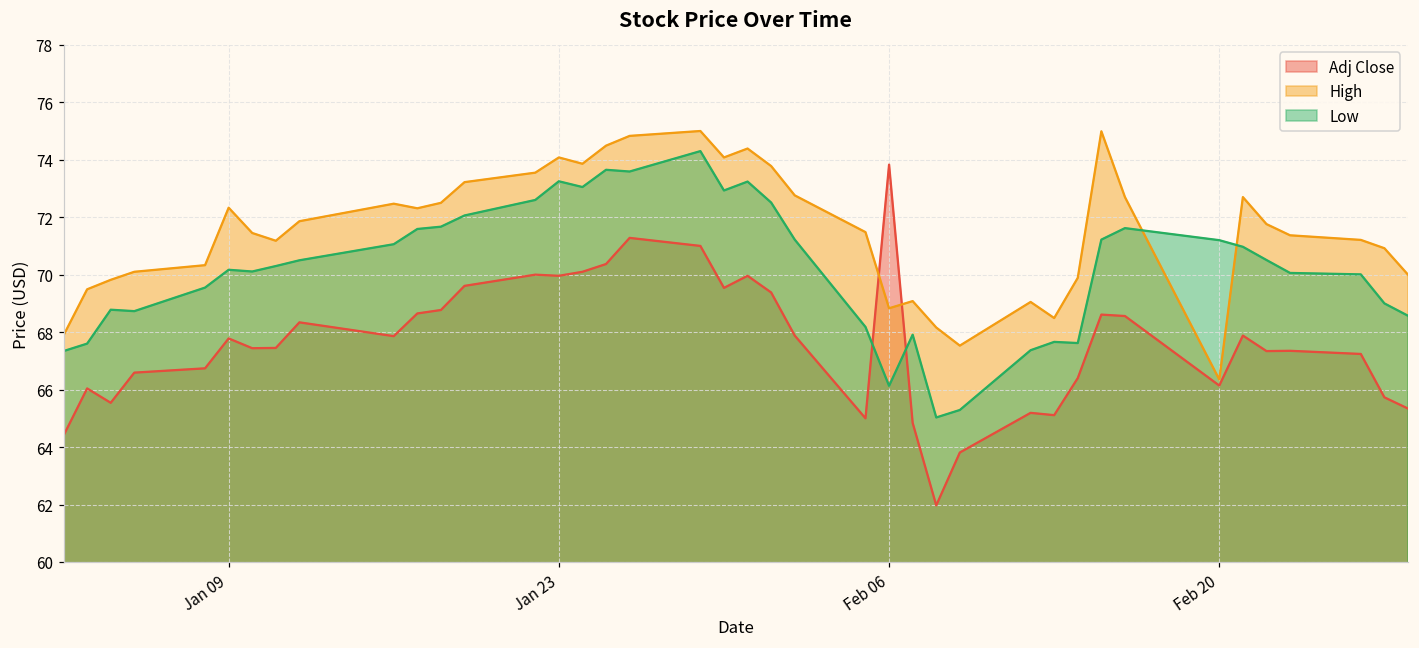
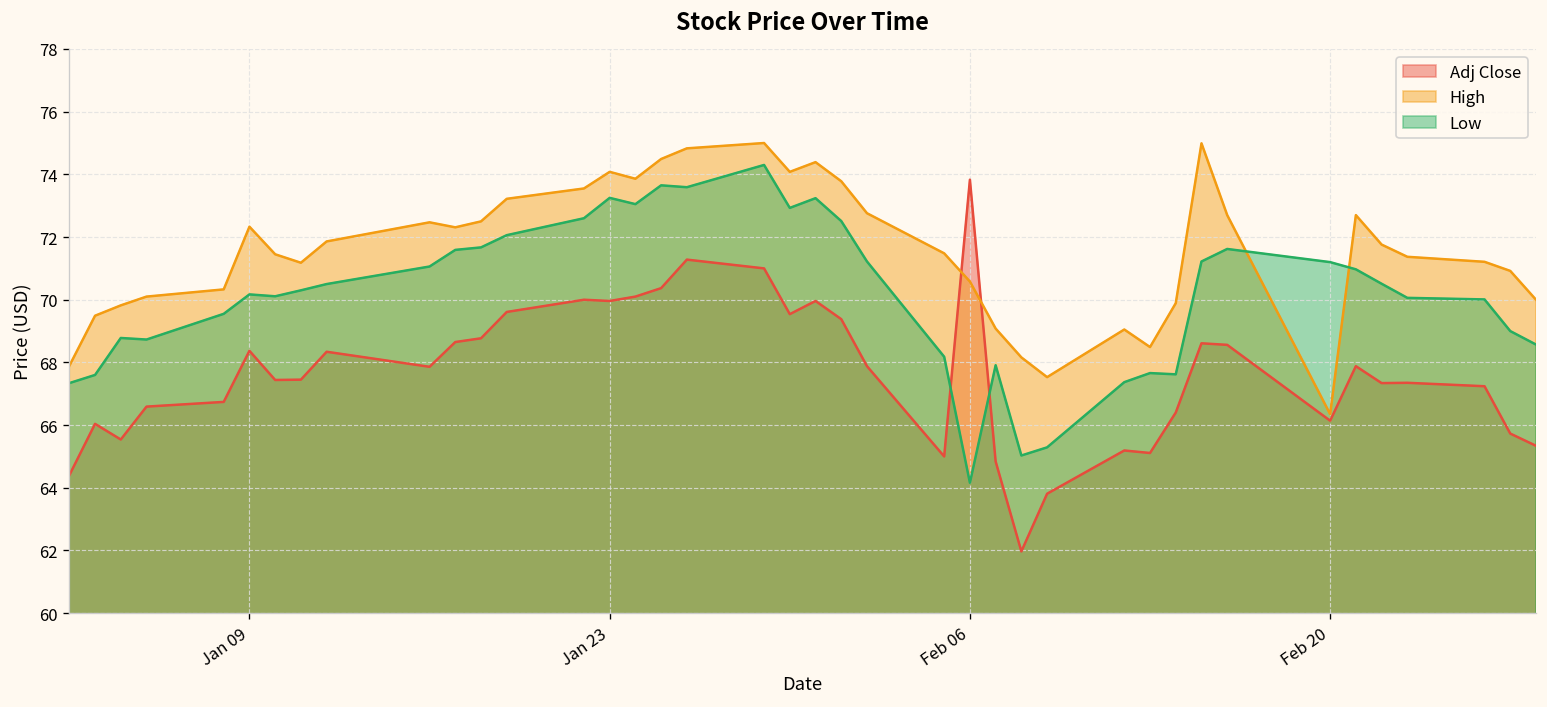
Adj Close, Jan 09: 67.8 -> 68.4
High, Feb 06: 68.8 -> 70.6
Low, Feb 06: 66.1 -> 64.2
